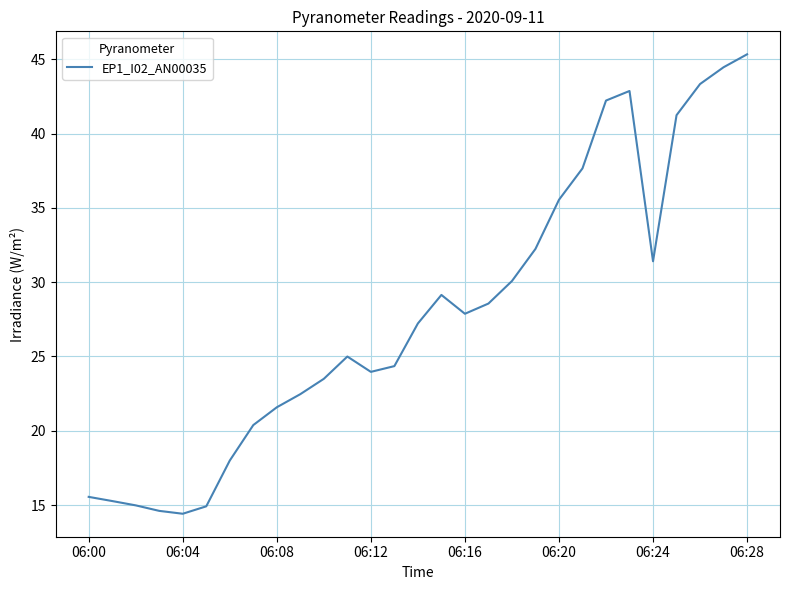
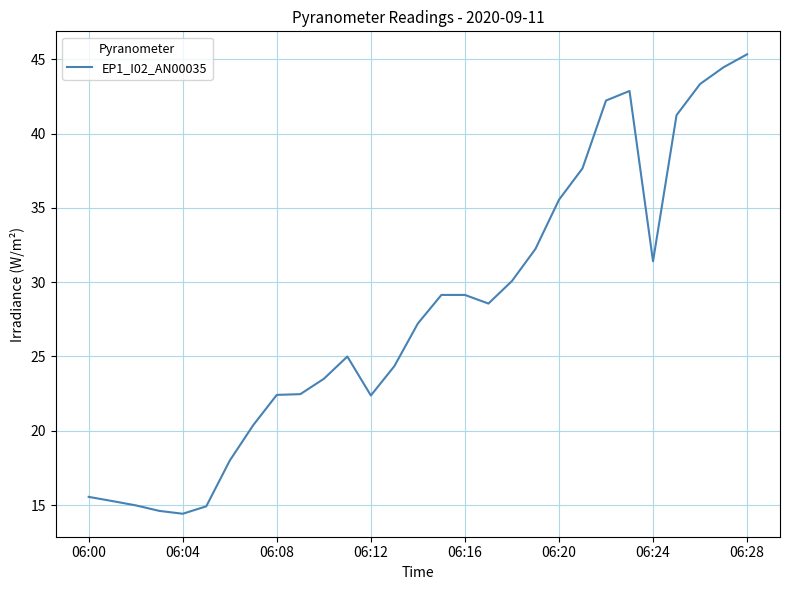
06:08: 21.6 -> 22.4
06:12: 24.0 -> 22.4
06:16: 27.9 -> 29.1
